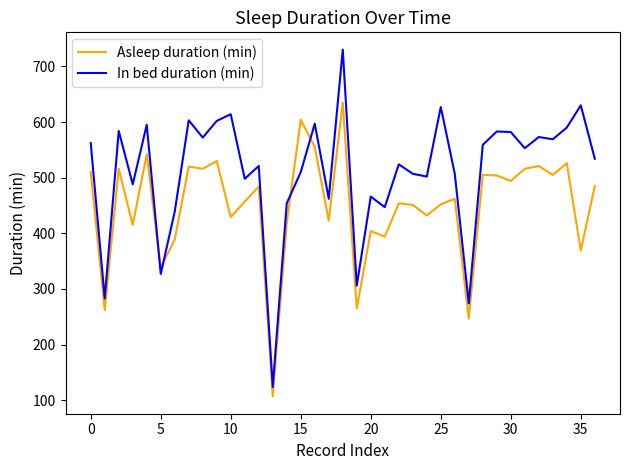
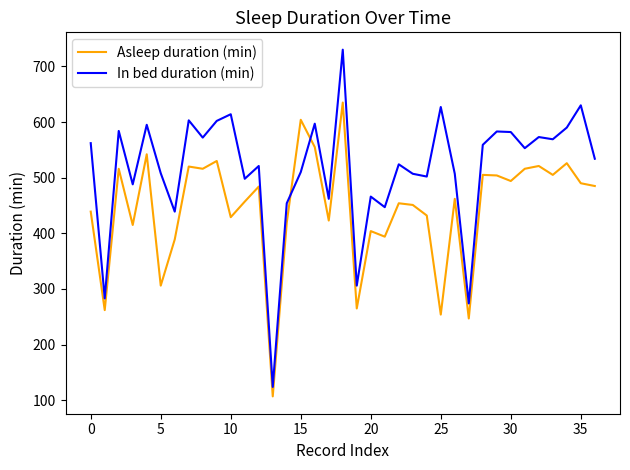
Asleep duration (min), 0: 510 -> 440
Asleep duration (min), 5: 340 -> 310
In bed duration (min), 5: 330 -> 510
Asleep duration (min), 25: 450 -> 250
Asleep duration (min), 35: 370 -> 490
